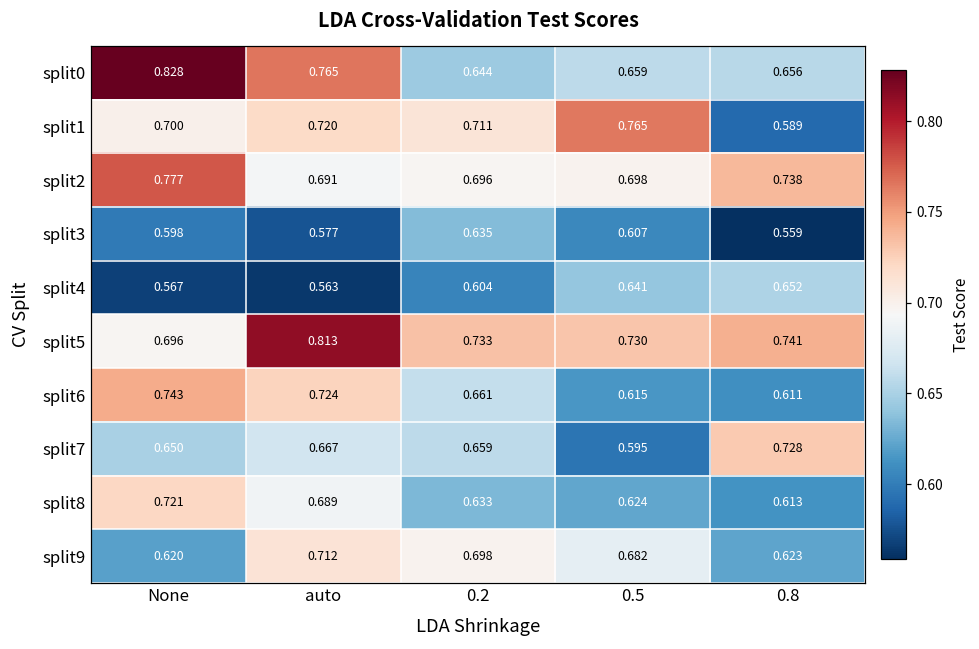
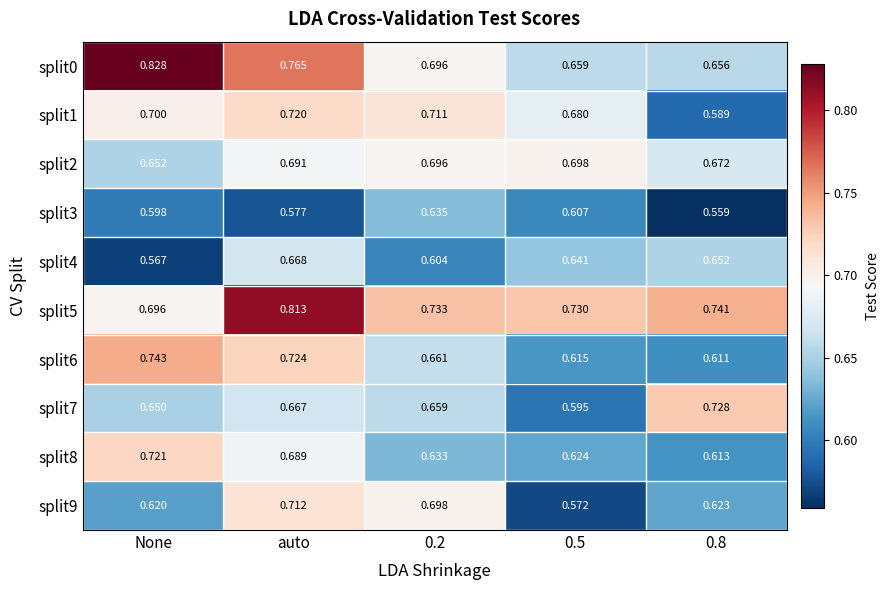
split0, 0.2: 0.644 -> 0.696
split1, 0.5: 0.765 -> 0.680
split2, None: 0.777 -> 0.652
split2, 0.8: 0.738 -> 0.672
split4, auto: 0.563 -> 0.668
split9, 0.5: 0.682 -> 0.572
